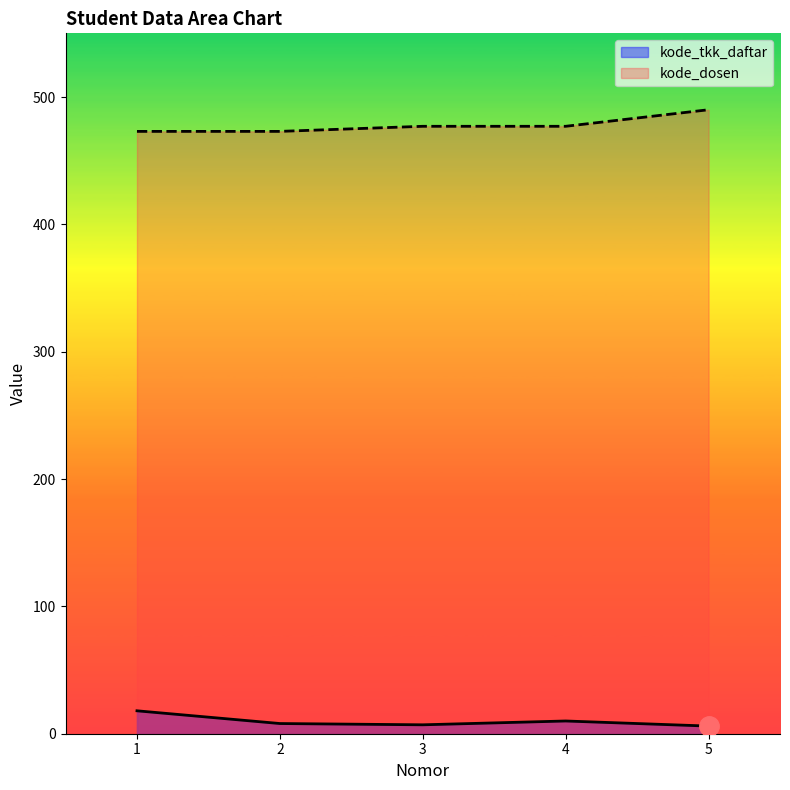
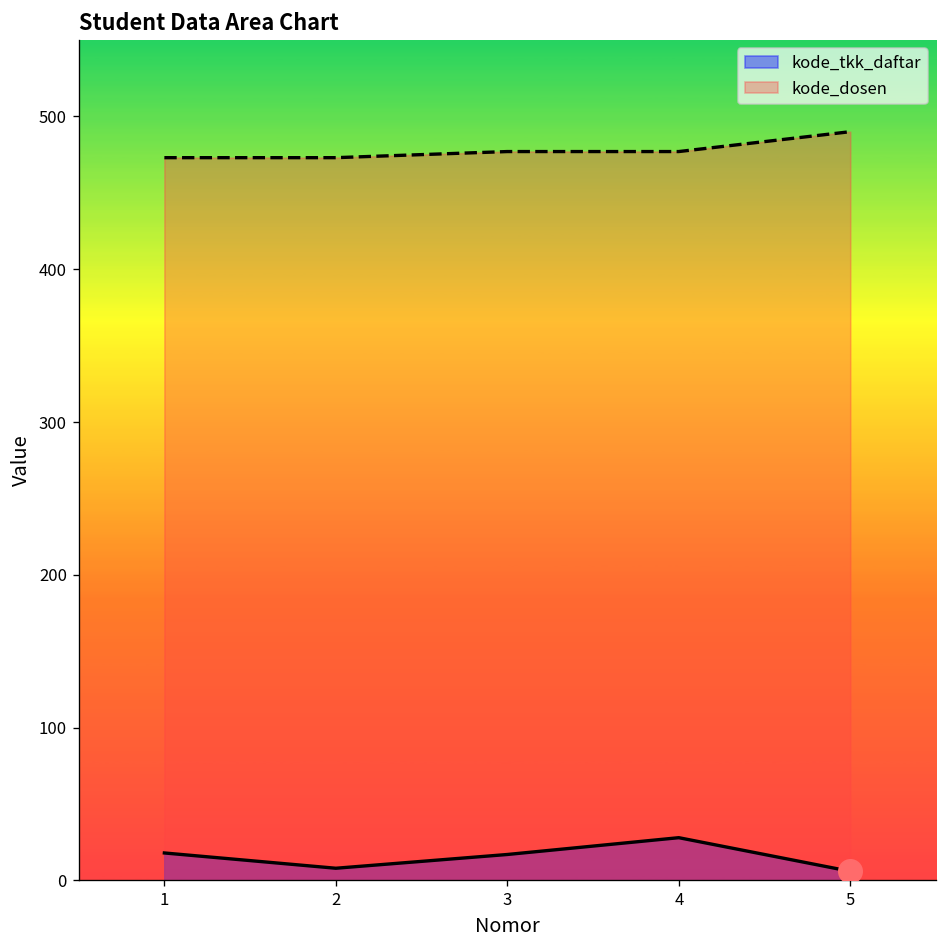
kode_tkk_daftar, 3: 7 -> 17
kode_tkk_daftar, 4: 10 -> 28
